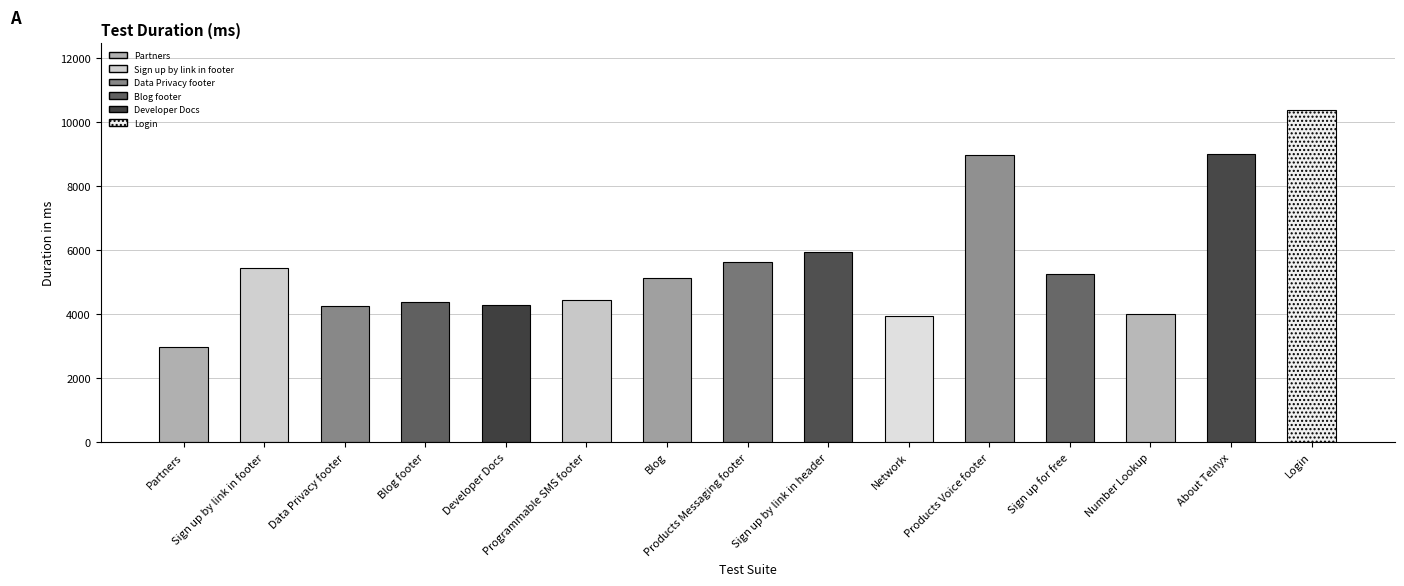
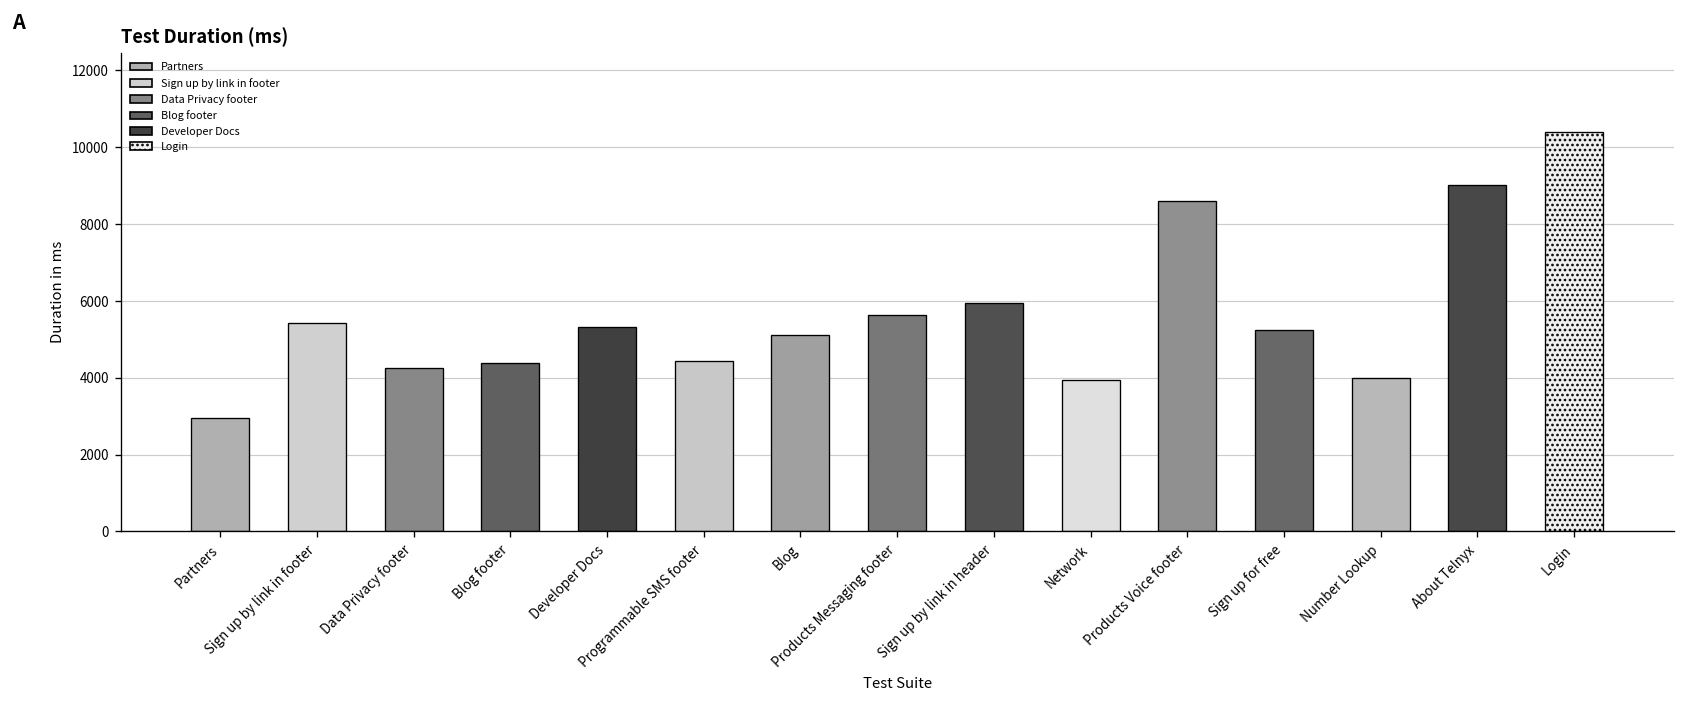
Developer Docs: 4300 -> 5300
Products Voice footer: 9000 -> 8600
